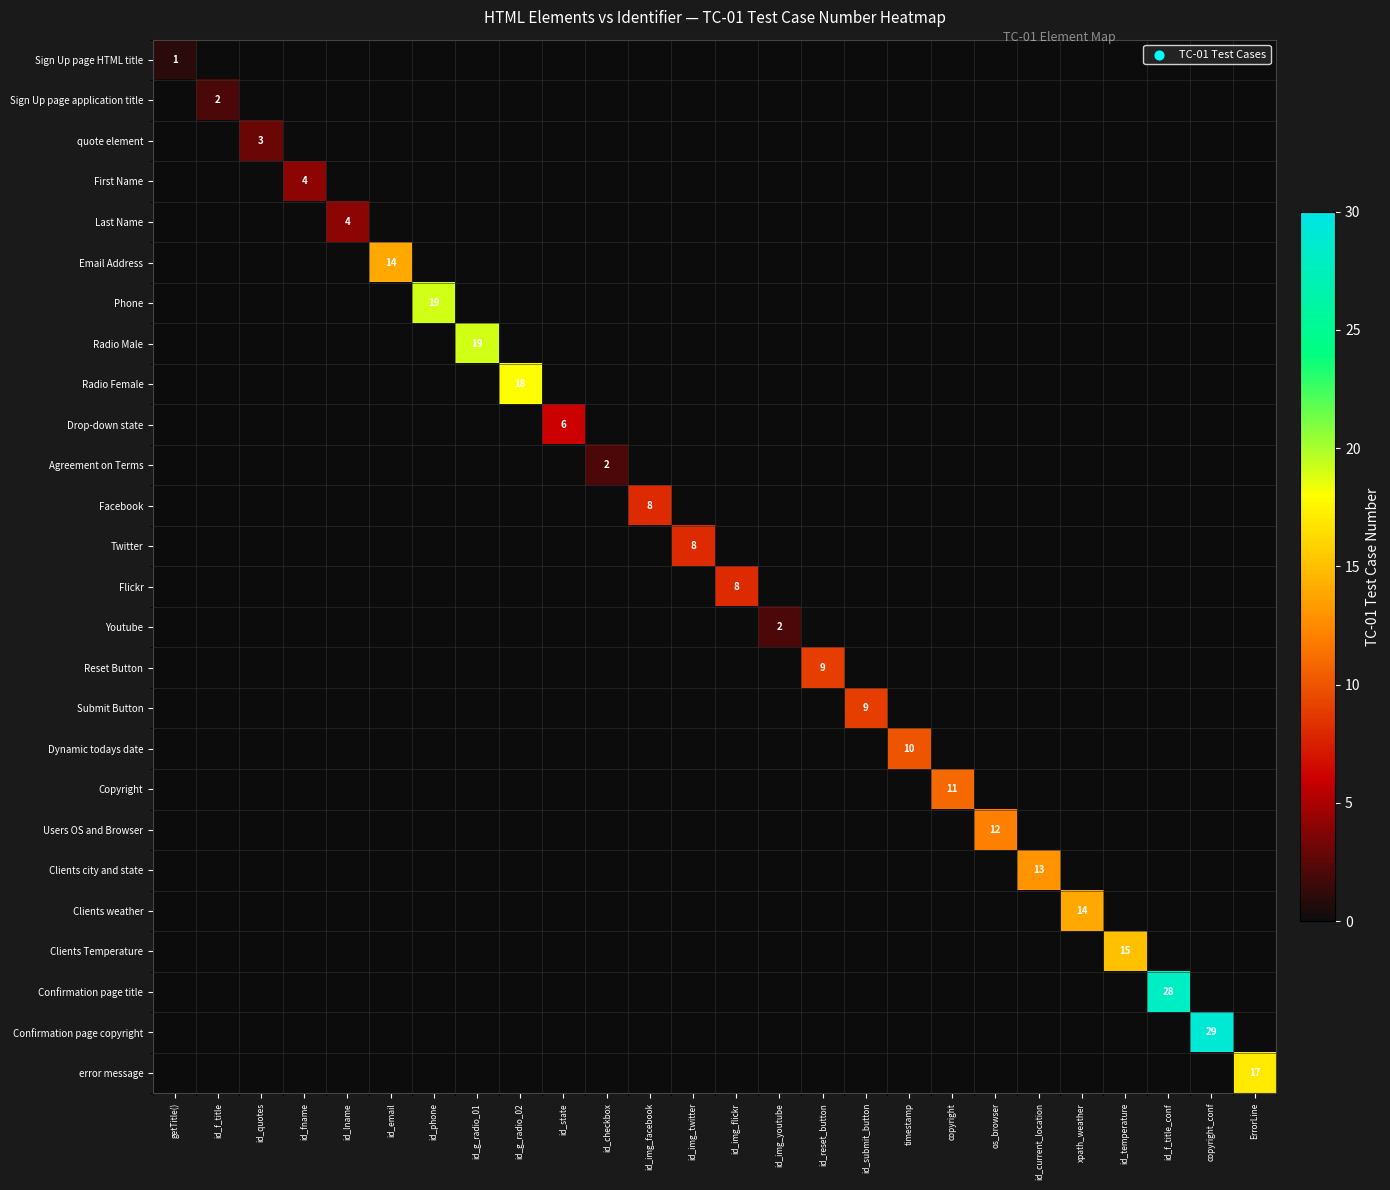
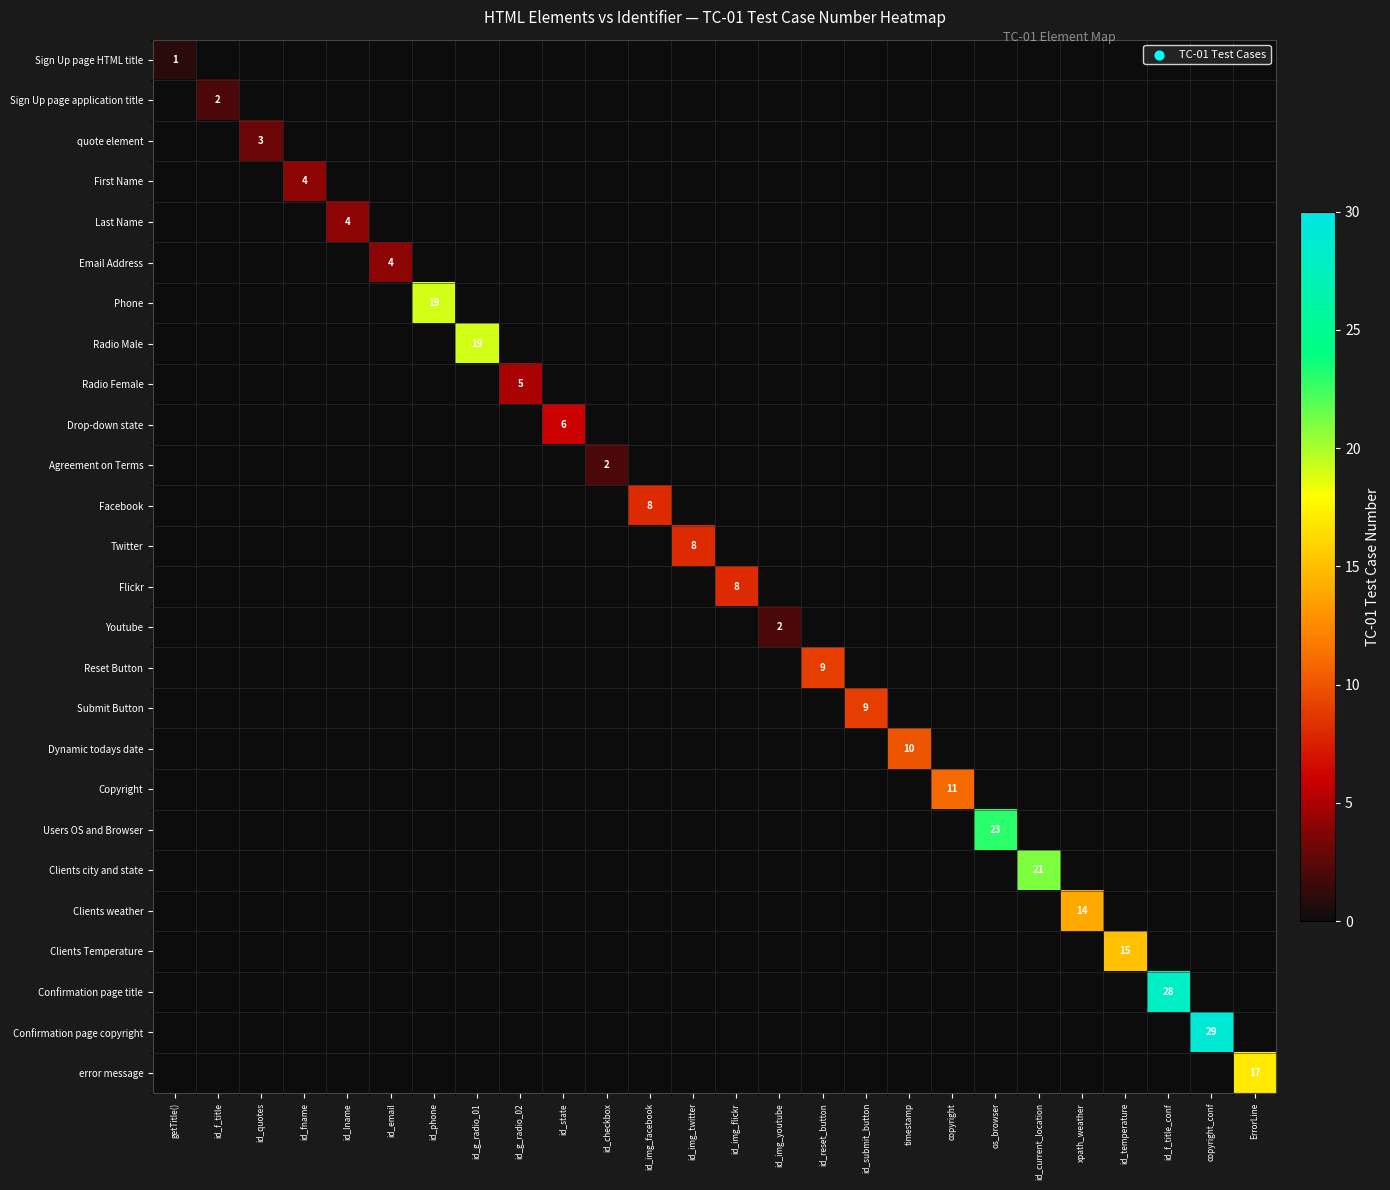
Email Address, id_email: 14 -> 4
Radio Female, id_g_radio_02: 18 -> 5
Users OS and Browser, os_browser: 12 -> 23
Clients city and state, id_current_location: 13 -> 21
